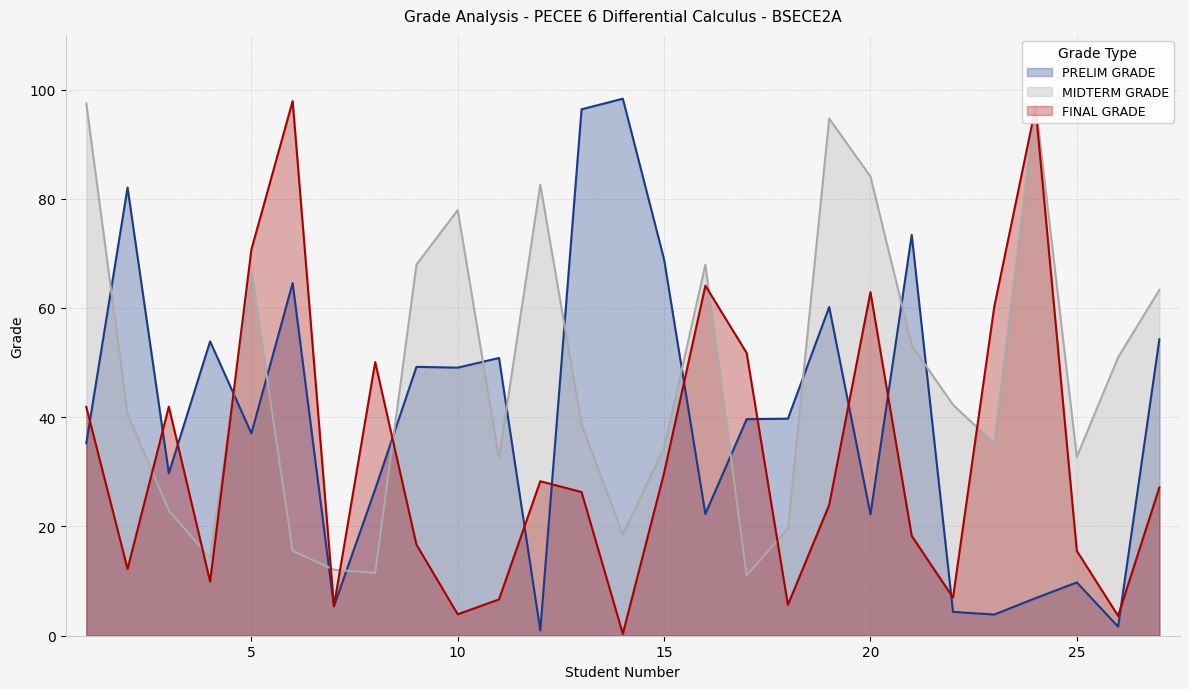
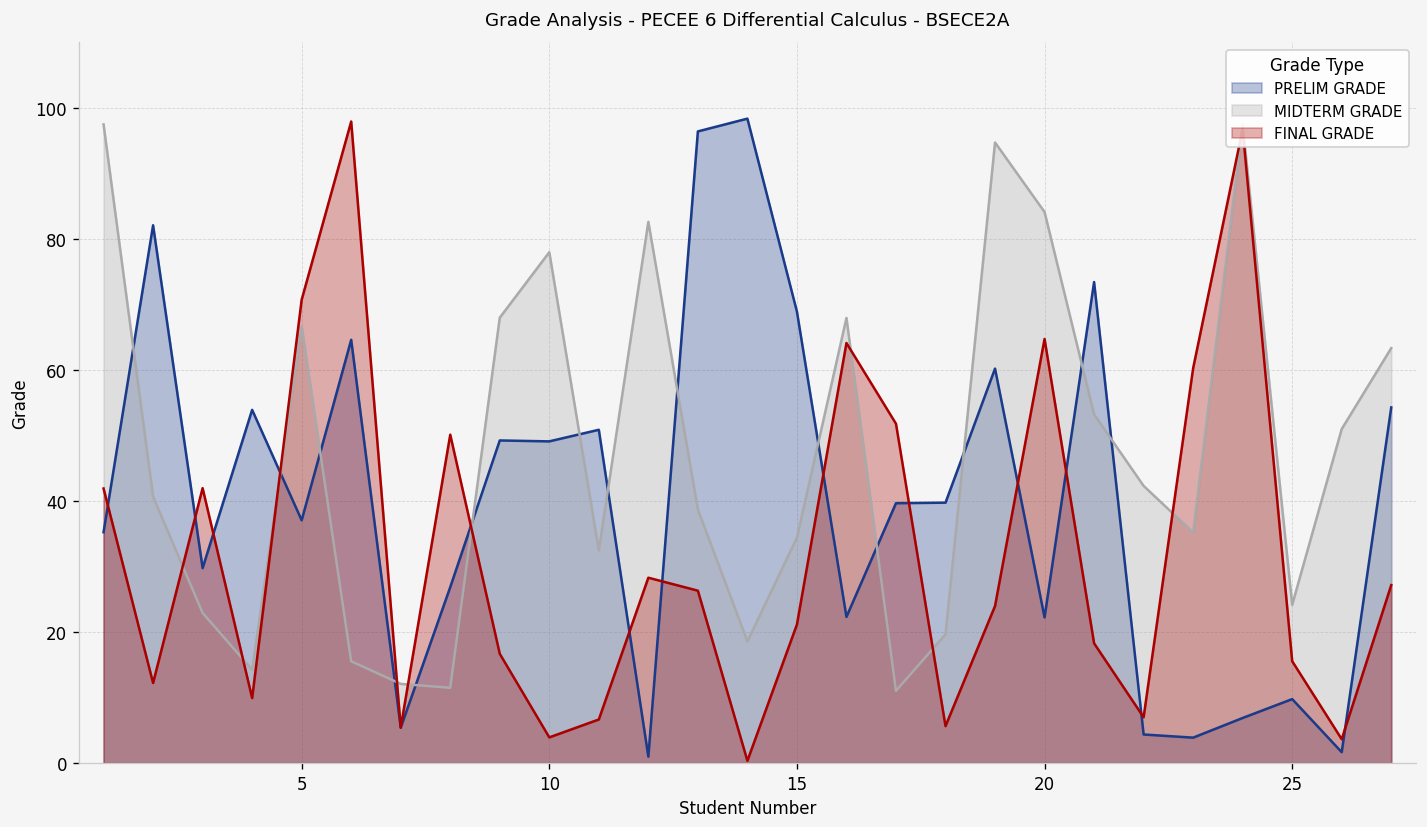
FINAL GRADE, 15: 30 -> 21
FINAL GRADE, 20: 63 -> 65
MIDTERM GRADE, 25: 33 -> 24
